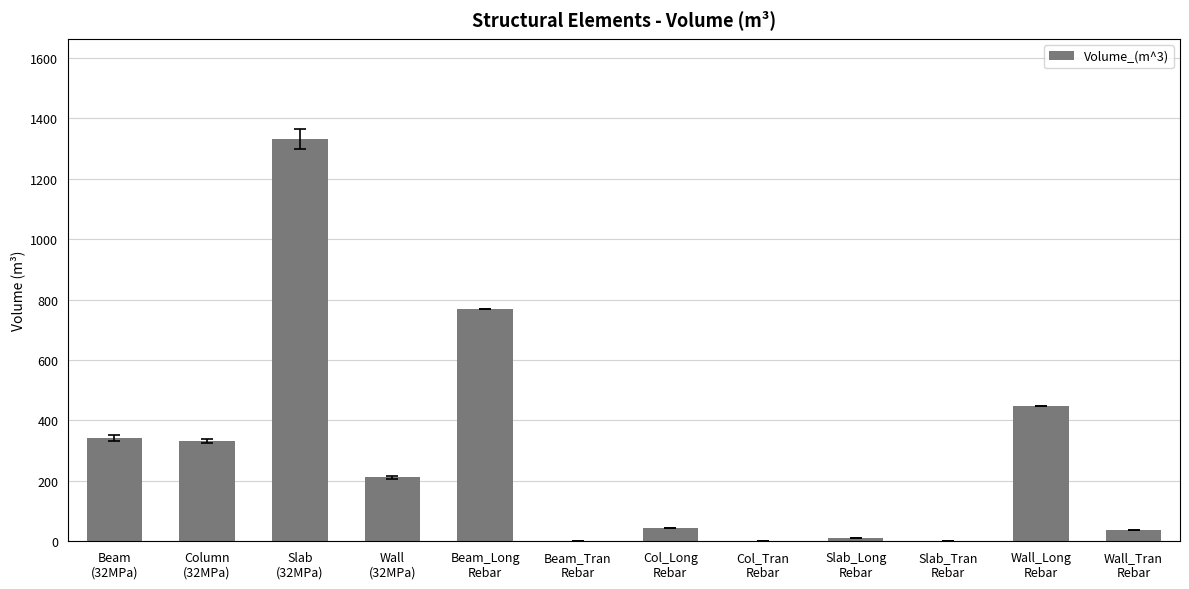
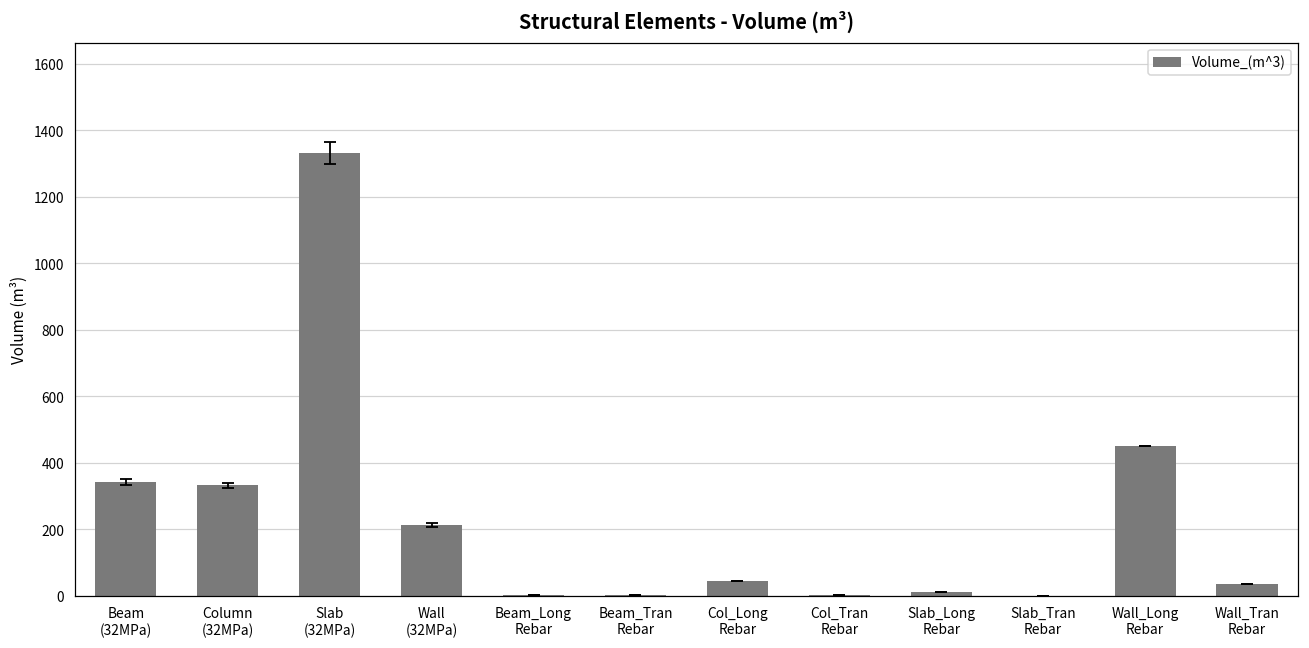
Volume_(m^3), Beam_Long Rebar: 770 -> 0
